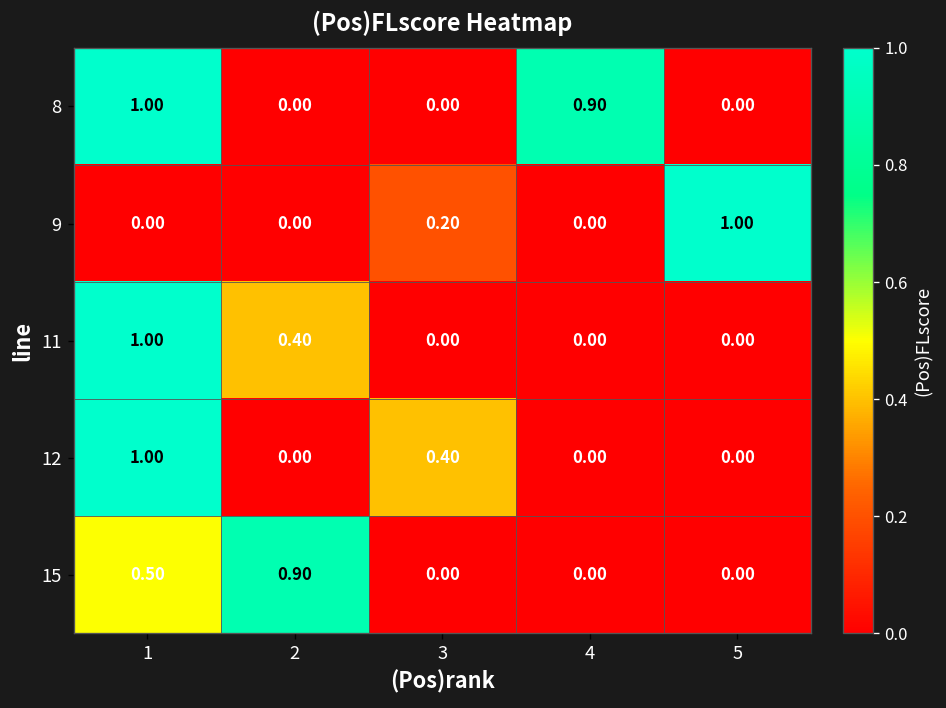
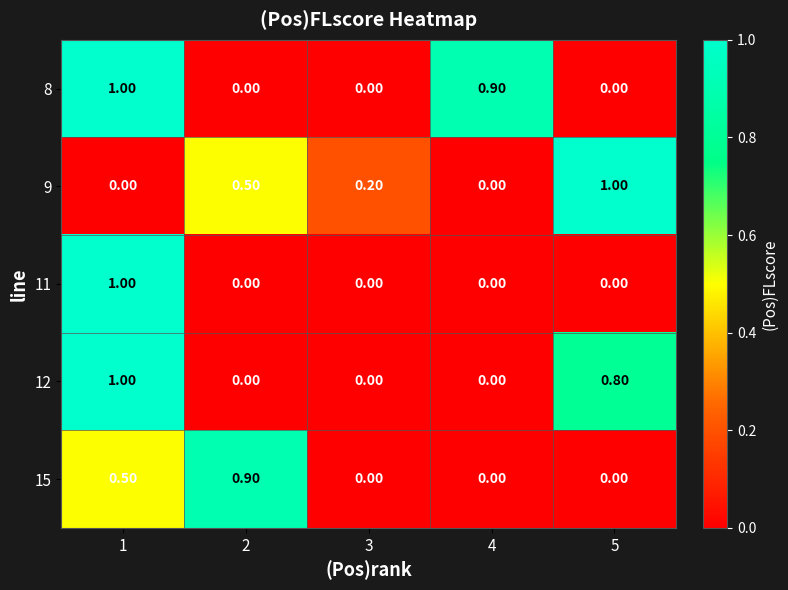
9, 2: 0.00 -> 0.50
11, 2: 0.40 -> 0.00
12, 3: 0.40 -> 0.00
12, 5: 0.00 -> 0.80
